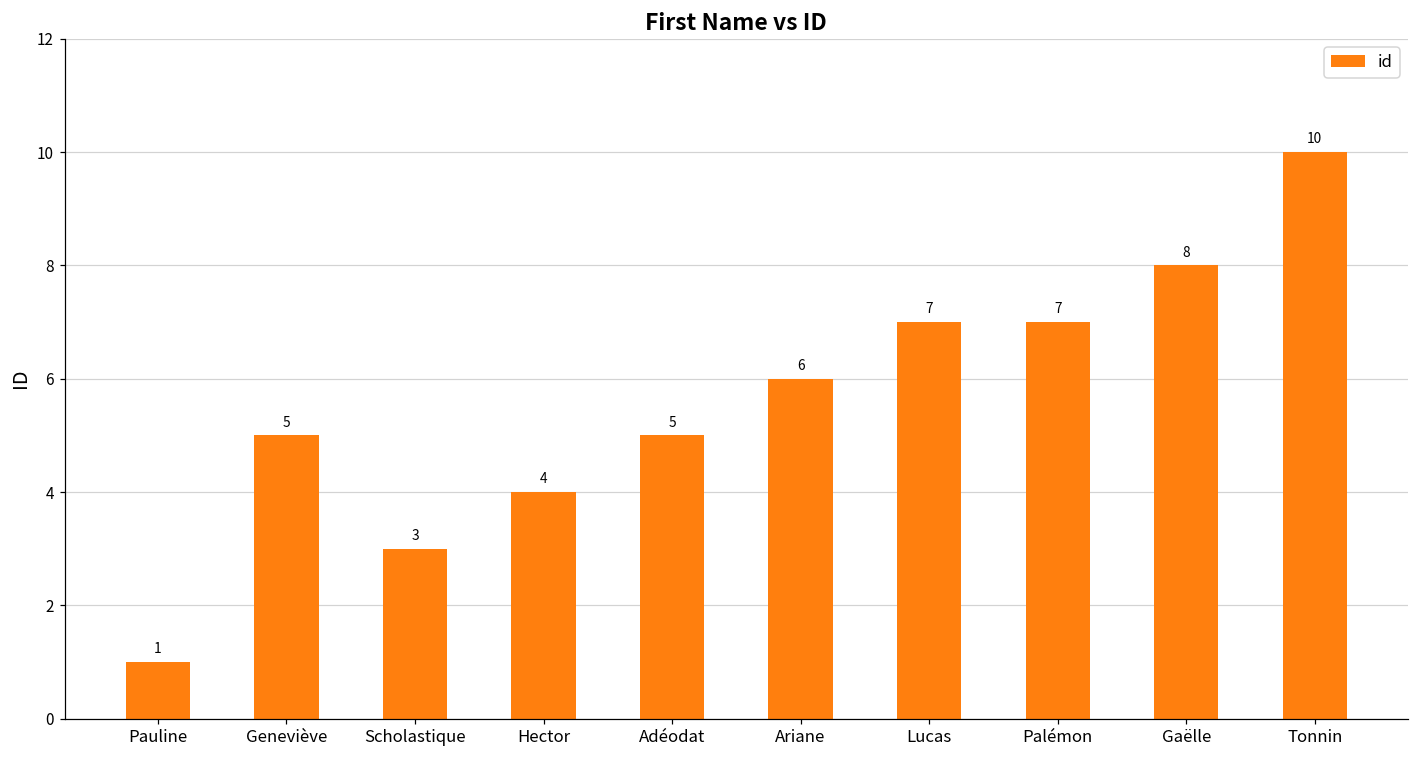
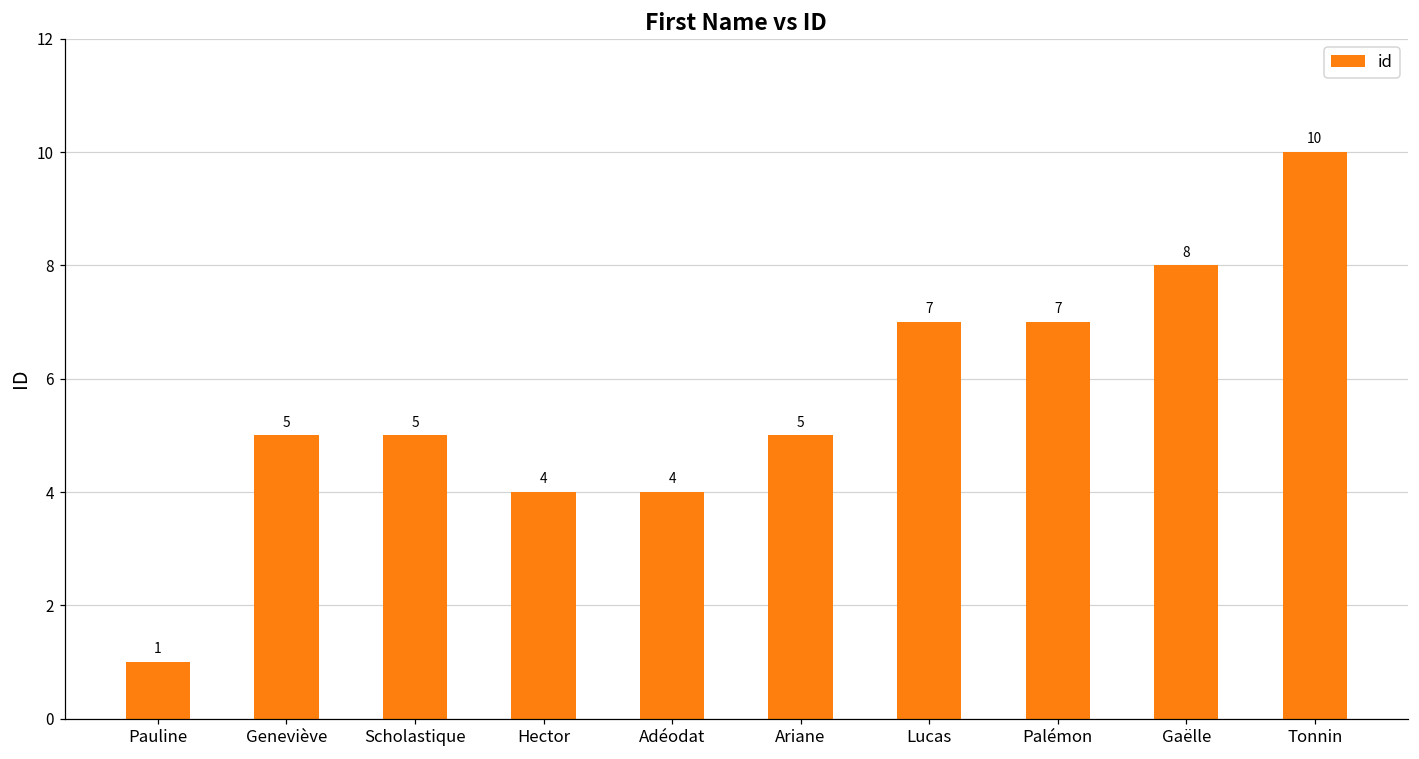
Scholastique: 3 -> 5
Adéodat: 5 -> 4
Ariane: 6 -> 5
